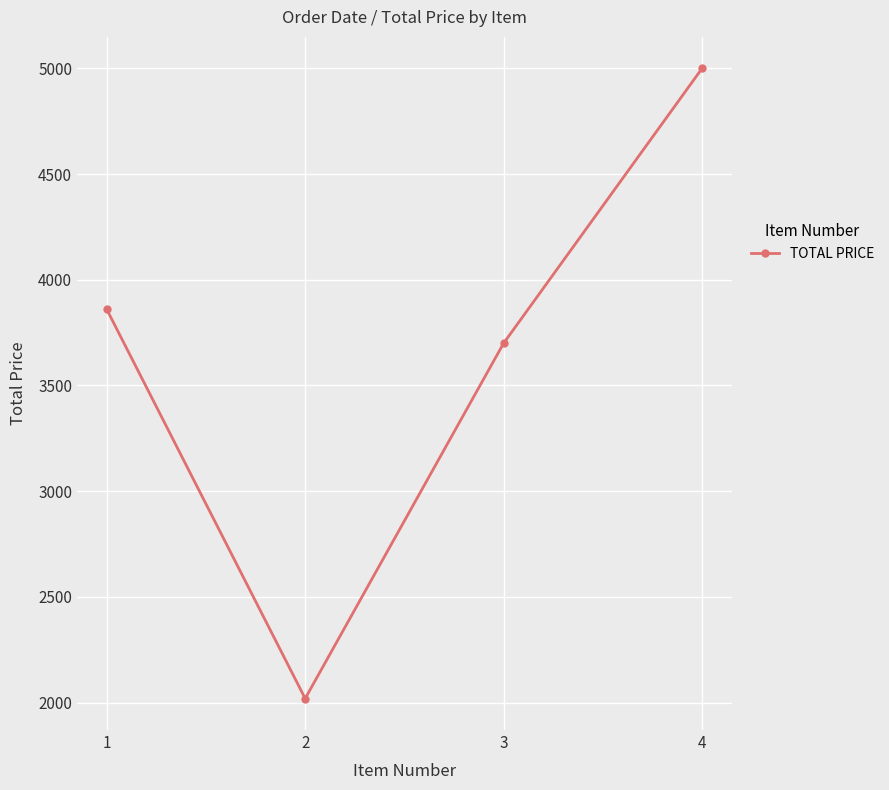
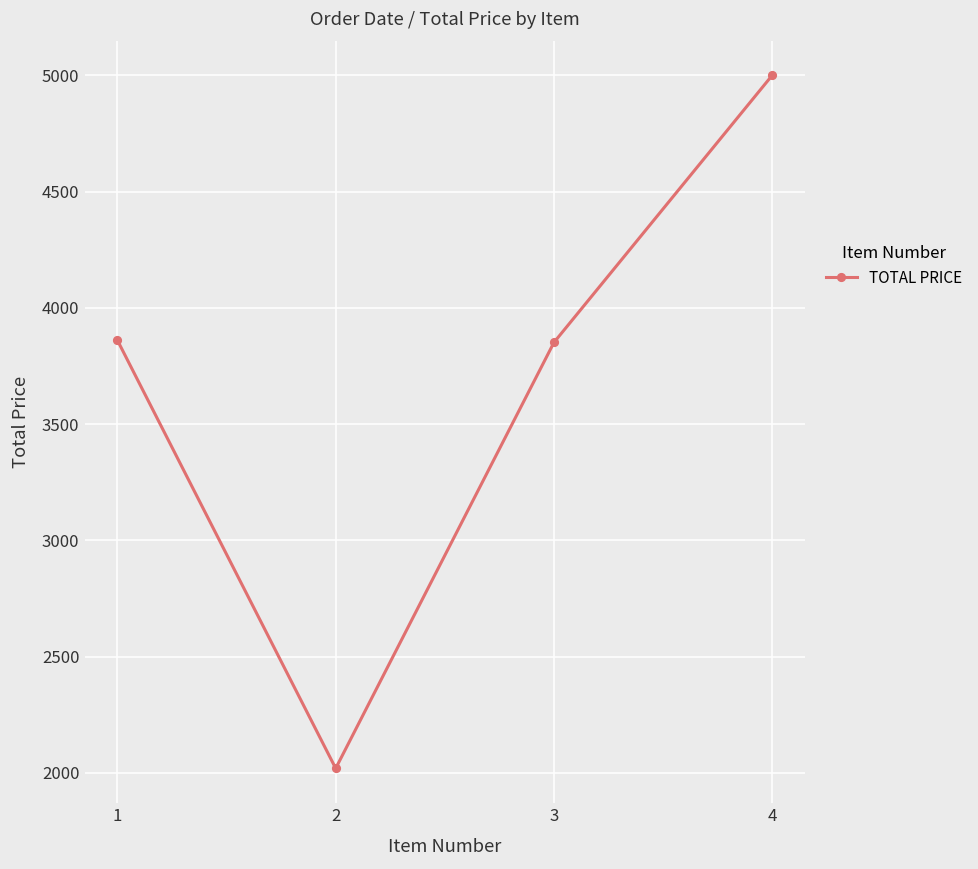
3: 3700 -> 3850
